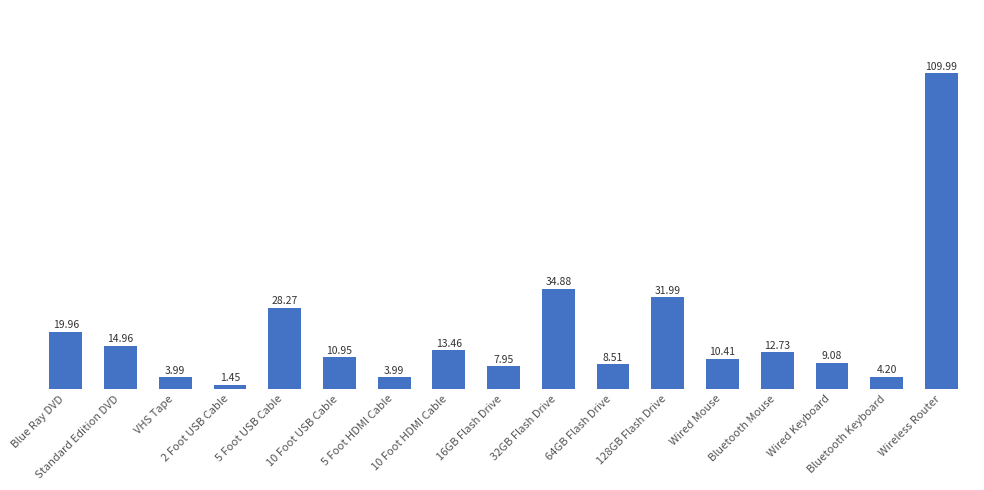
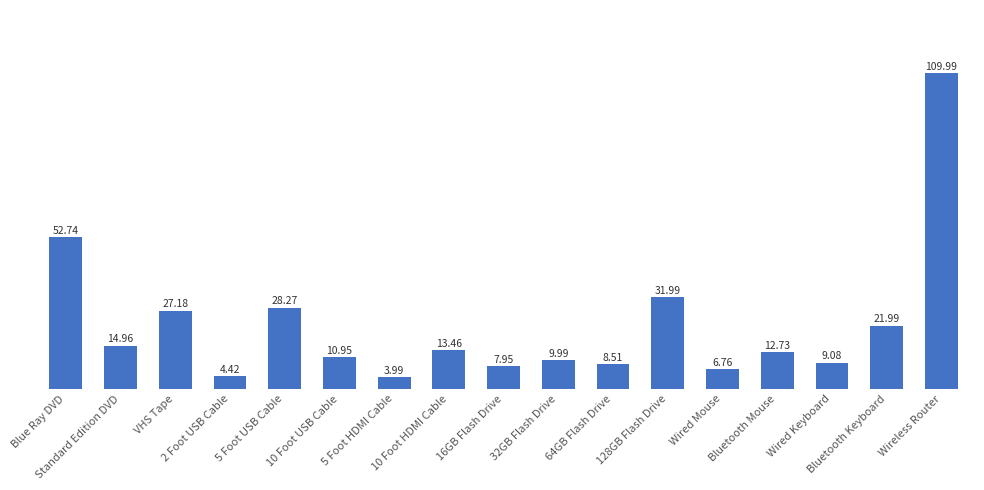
Blue Ray DVD: 19.96 -> 52.74
VHS Tape: 3.99 -> 27.18
2 Foot USB Cable: 1.45 -> 4.42
32GB Flash Drive: 34.88 -> 9.99
Wired Mouse: 10.41 -> 6.76
Bluetooth Keyboard: 4.20 -> 21.99
